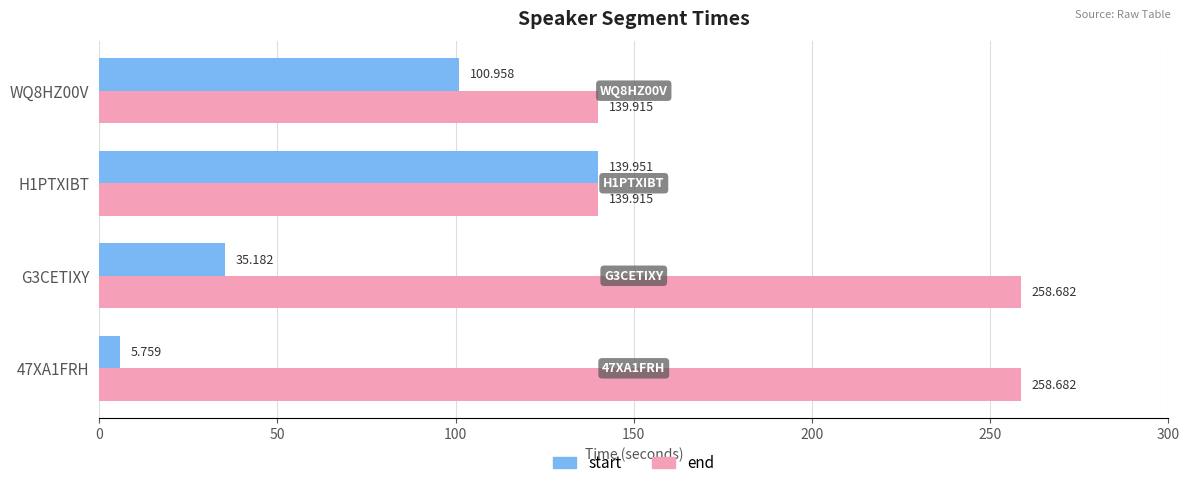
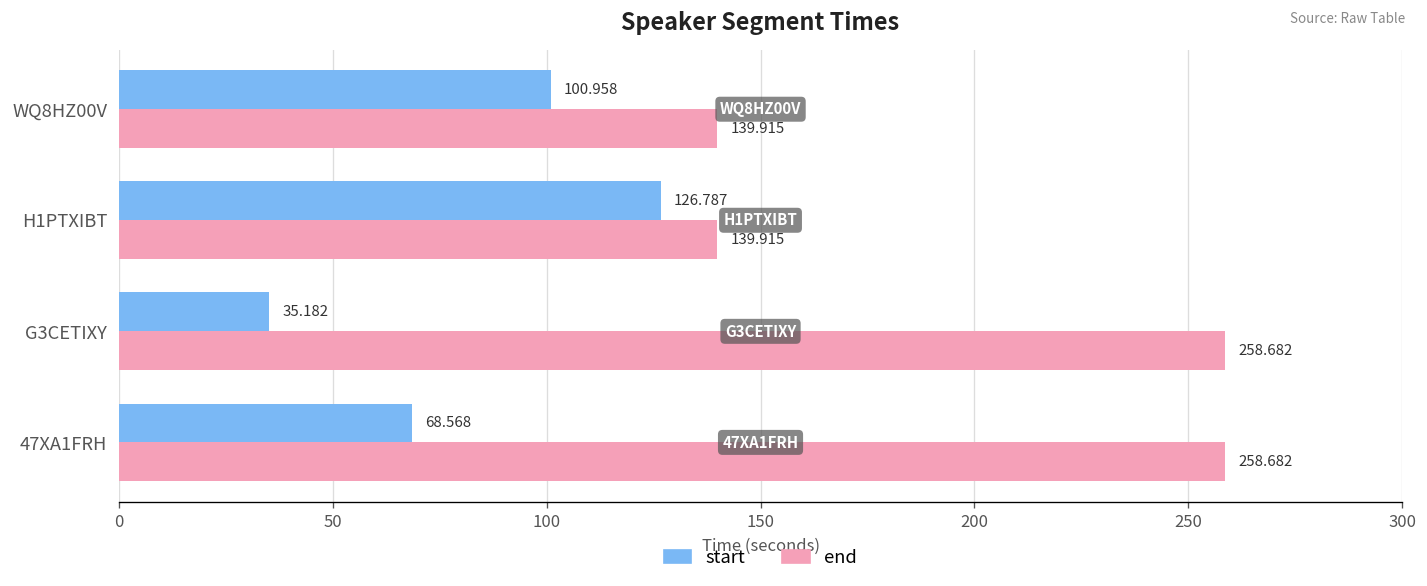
start, H1PTXIBT: 139.951 -> 126.787
start, 47XA1FRH: 5.759 -> 68.568
